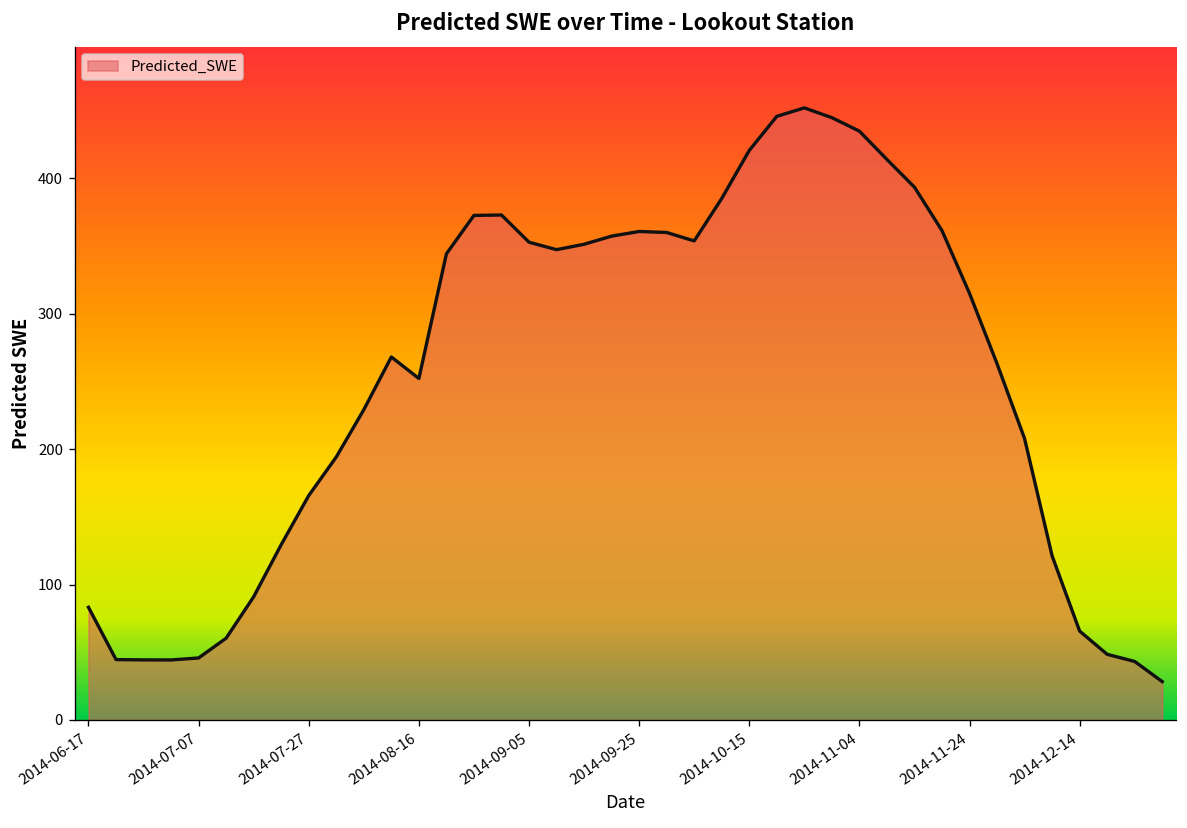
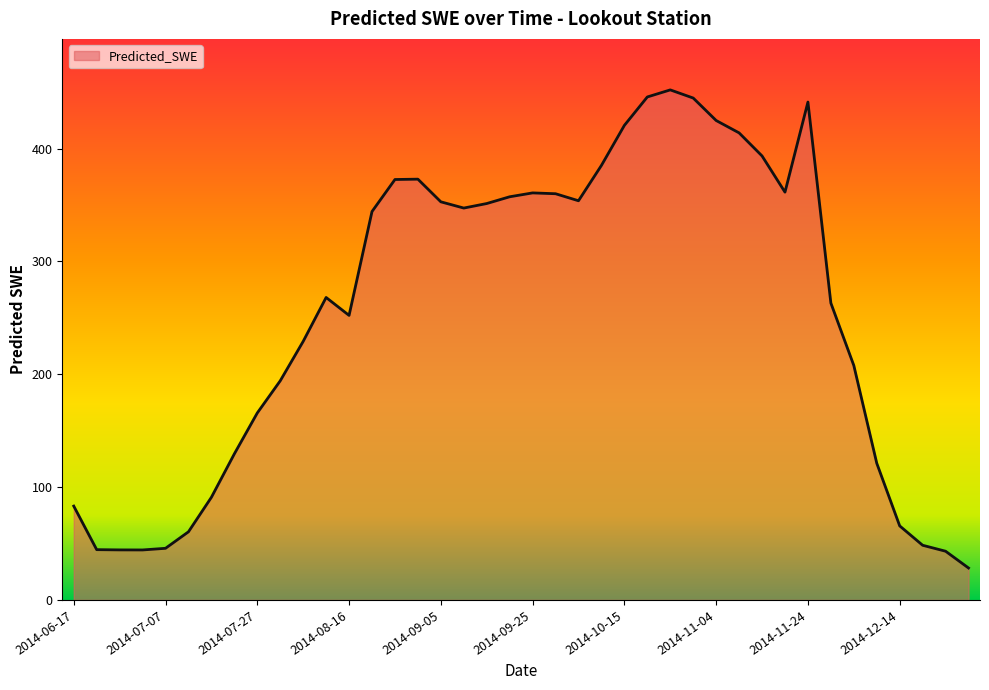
2014-11-04: 435 -> 425
2014-11-24: 315 -> 441
